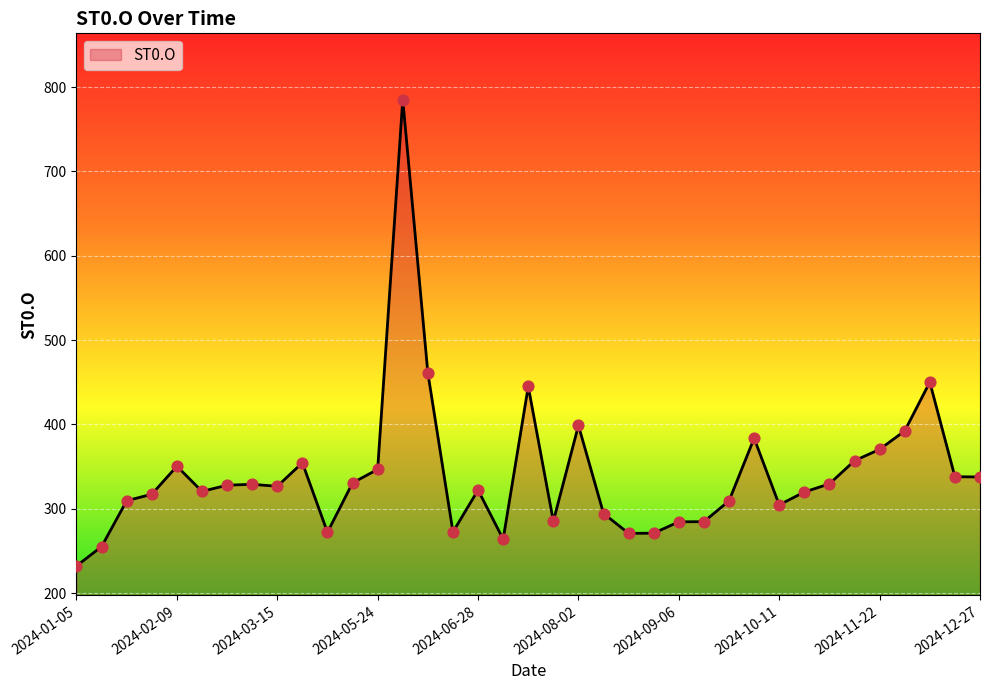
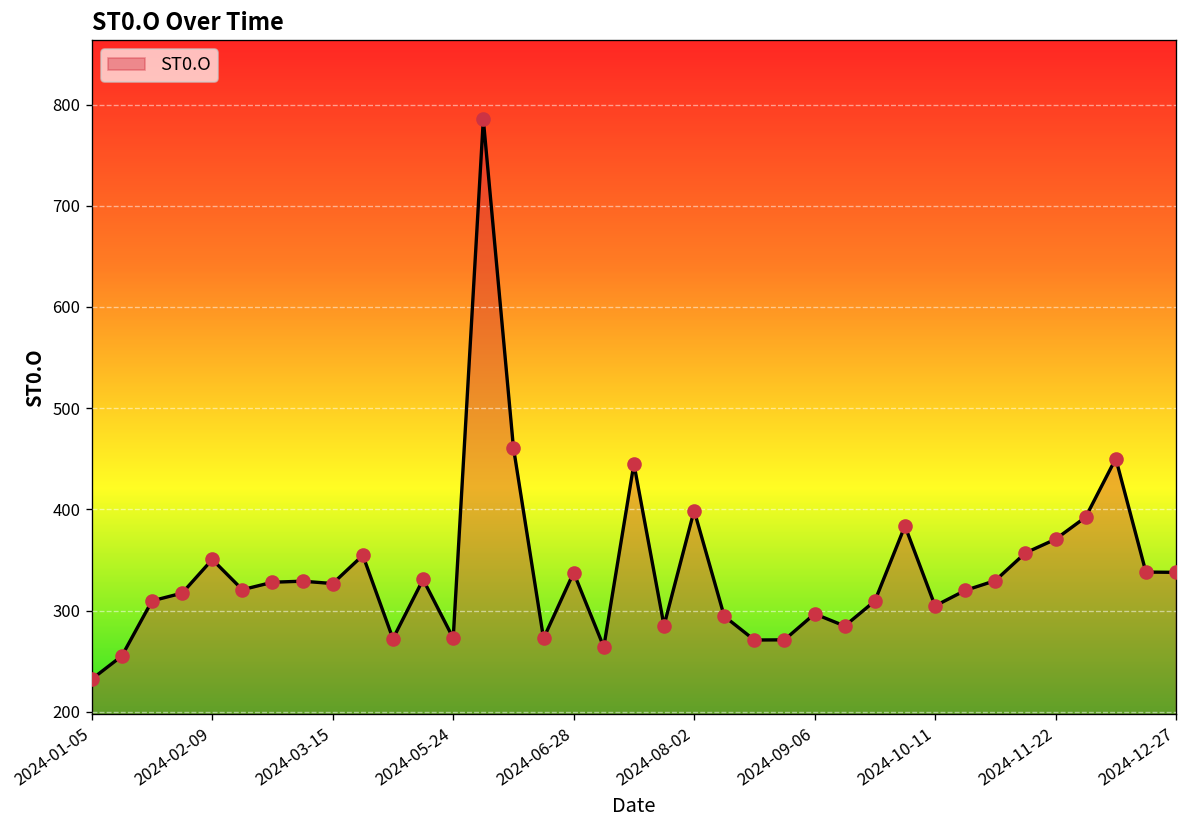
2024-05-24: 350 -> 270
2024-06-28: 320 -> 340
2024-09-06: 280 -> 300
